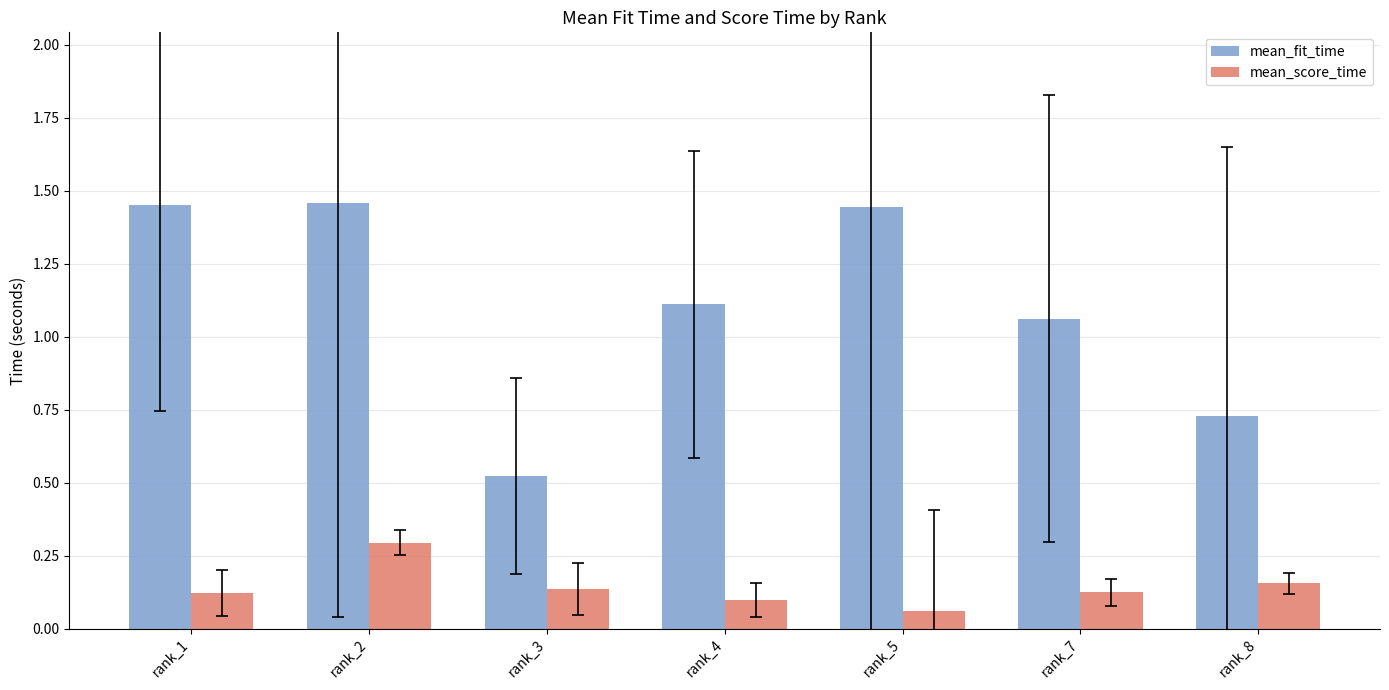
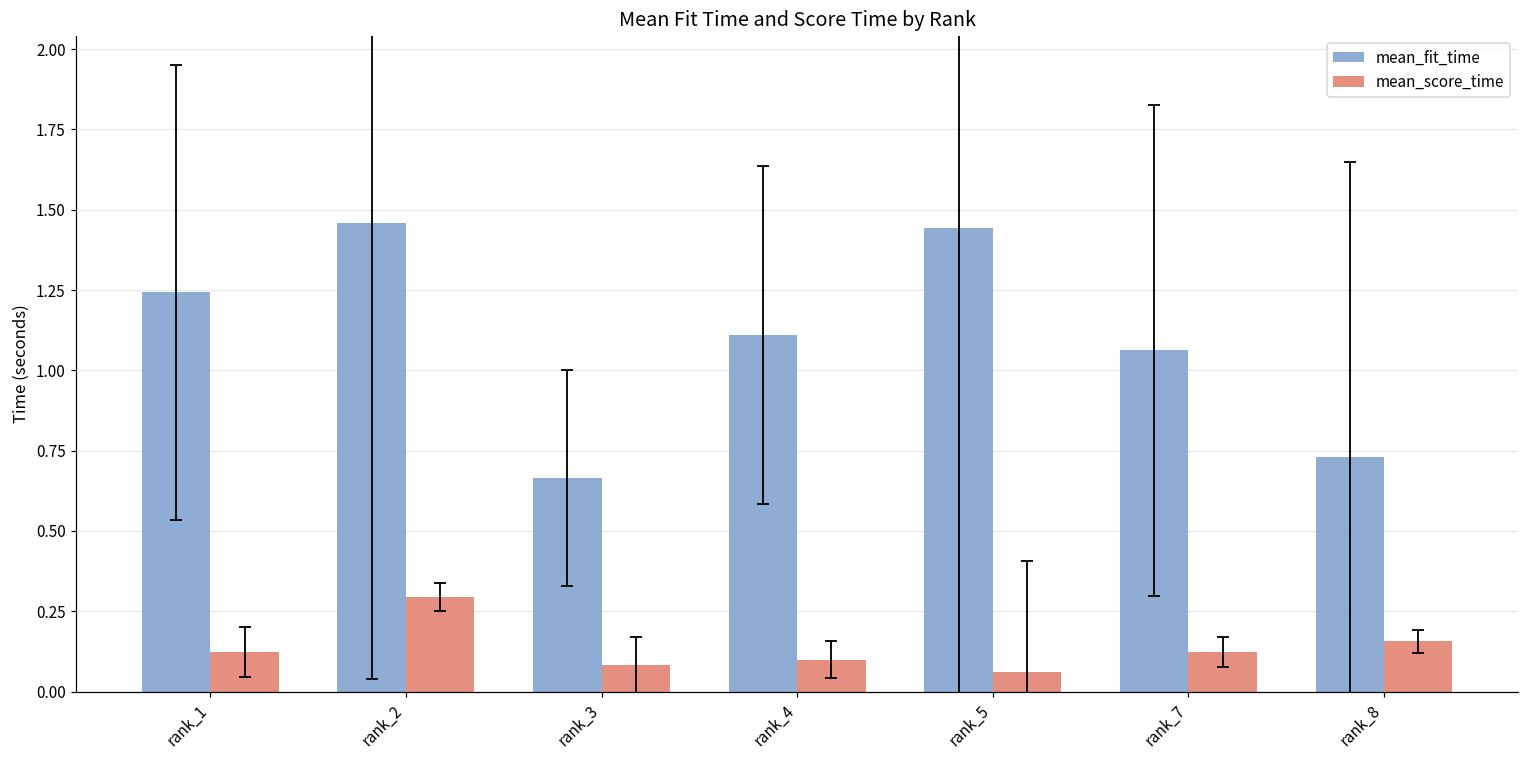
mean_fit_time, rank_1: 1.45 -> 1.24
mean_fit_time, rank_3: 0.52 -> 0.67
mean_score_time, rank_3: 0.14 -> 0.08
